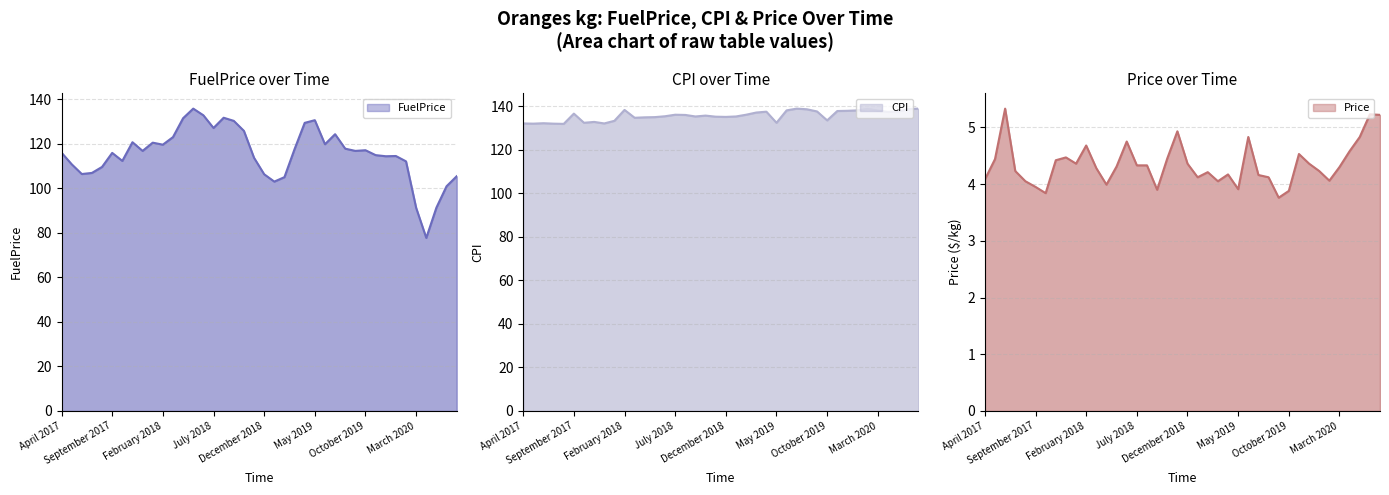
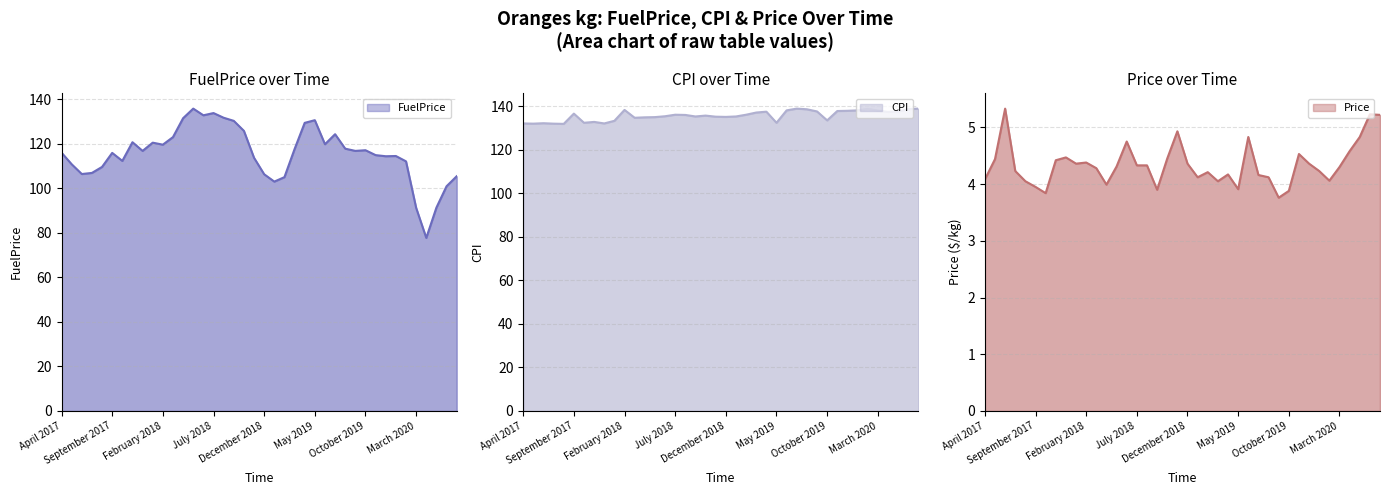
FuelPrice over Time, July 2018: 127 -> 134
Price over Time, February 2018: 4.7 -> 4.4
